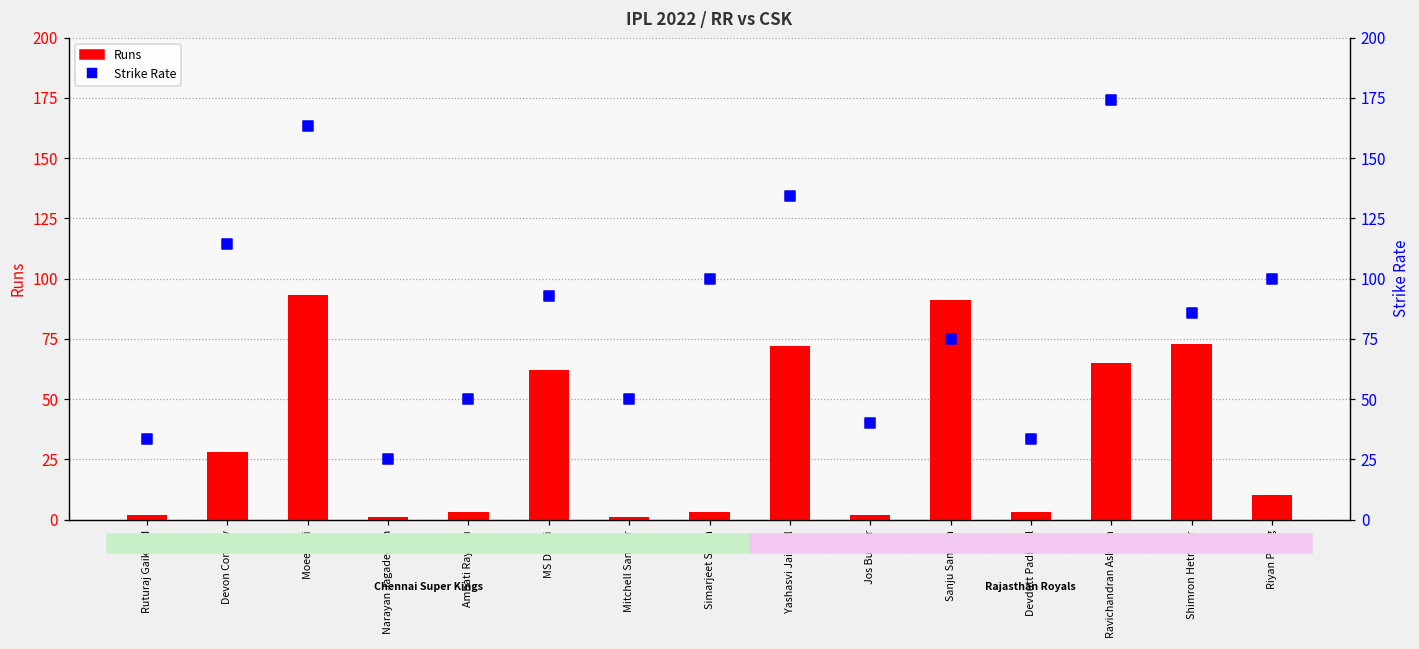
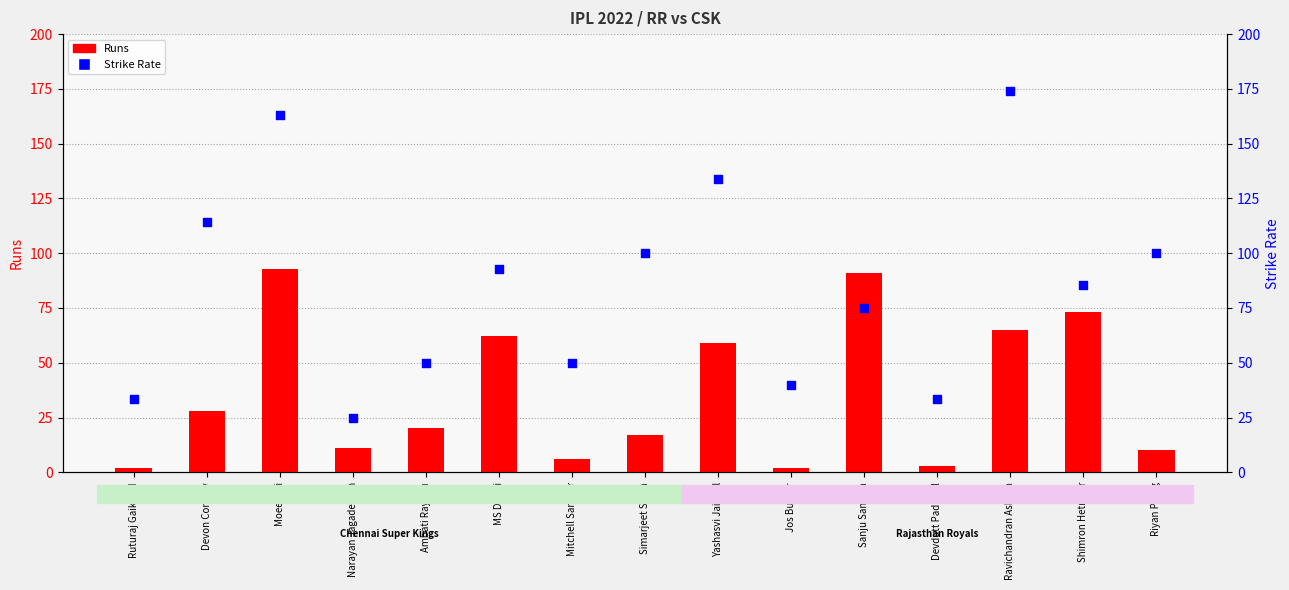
Runs, Narayan Jagadeesan: 1 -> 11
Runs, Ambati Rayudu: 3 -> 20
Runs, Mitchell Santner: 1 -> 6
Runs, Simarjeet Singh: 3 -> 17
Runs, Yashasvi Jaiswal: 72 -> 59
